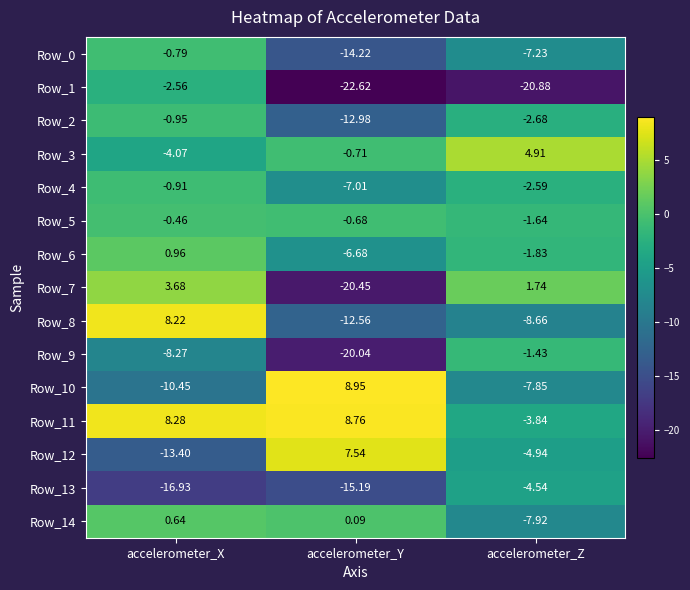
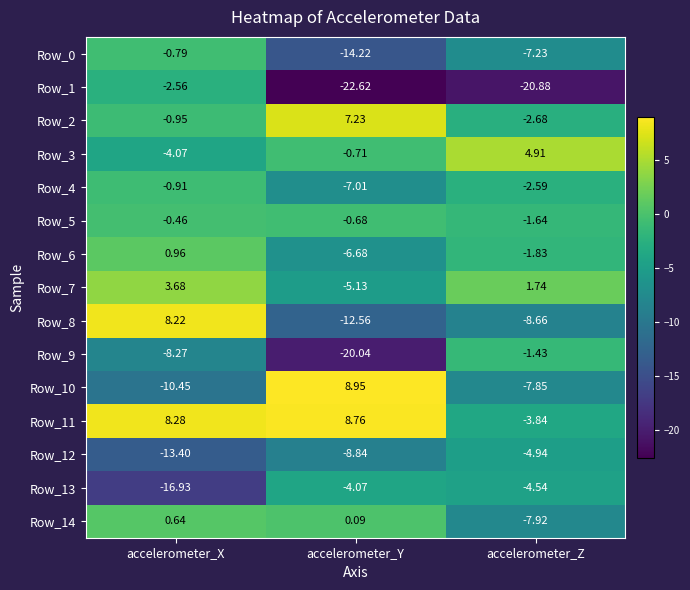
Row_2, accelerometer_Y: -12.98 -> 7.23
Row_7, accelerometer_Y: -20.45 -> -5.13
Row_12, accelerometer_Y: 7.54 -> -8.84
Row_13, accelerometer_Y: -15.19 -> -4.07
